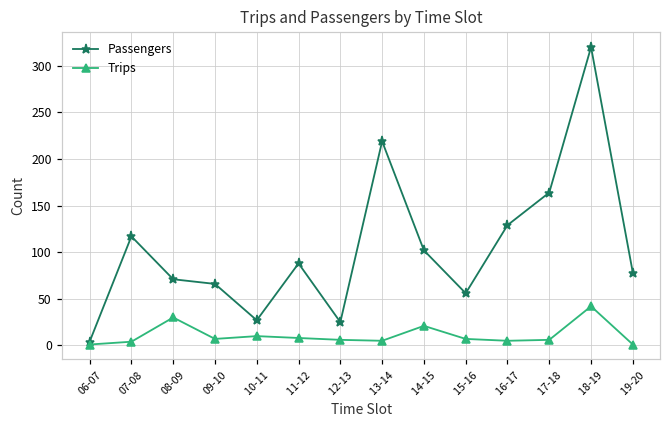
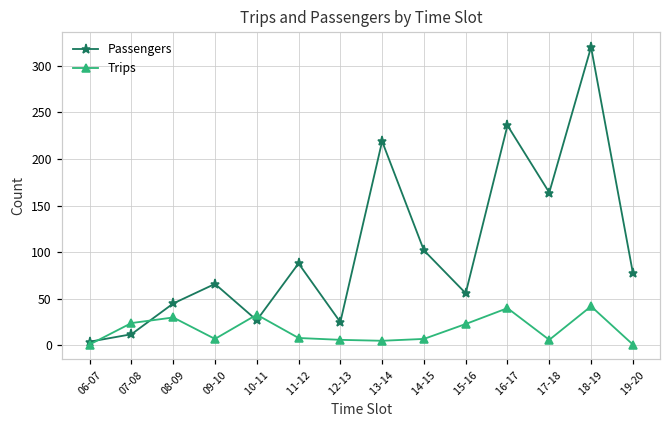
Passengers, 07-08: 120 -> 10
Trips, 07-08: 0 -> 20
Passengers, 08-09: 70 -> 50
Trips, 10-11: 10 -> 30
Trips, 14-15: 20 -> 10
Trips, 15-16: 10 -> 20
Passengers, 16-17: 130 -> 240
Trips, 16-17: 10 -> 40
